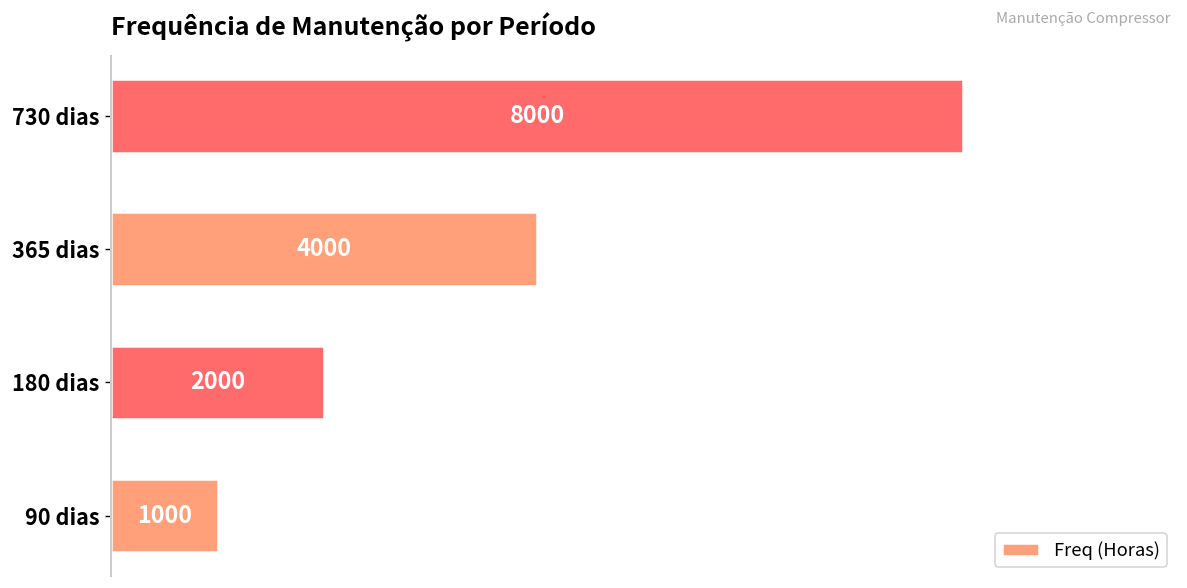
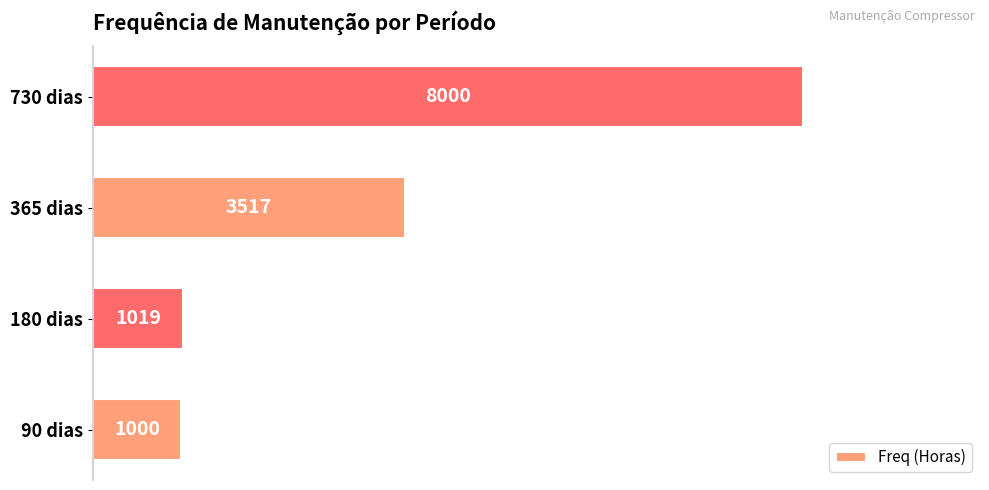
365 dias: 4000 -> 3517
180 dias: 2000 -> 1019
